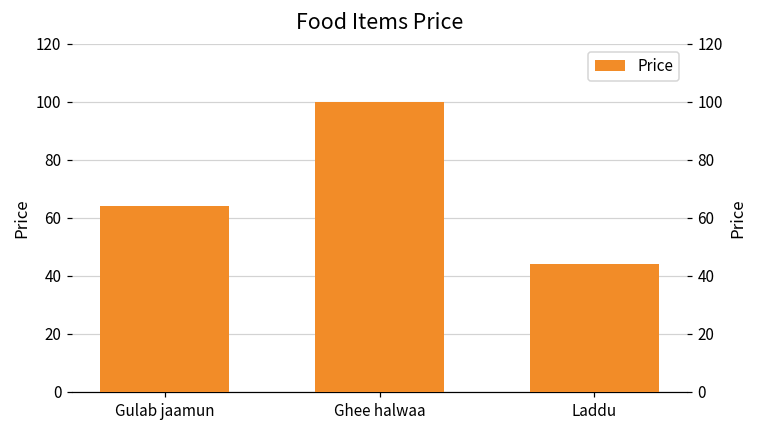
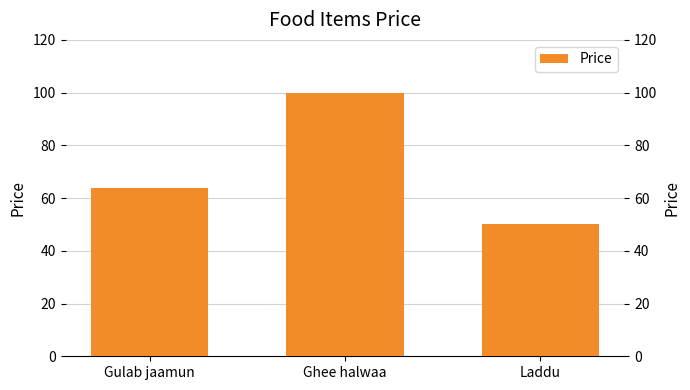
Laddu: 44 -> 50
